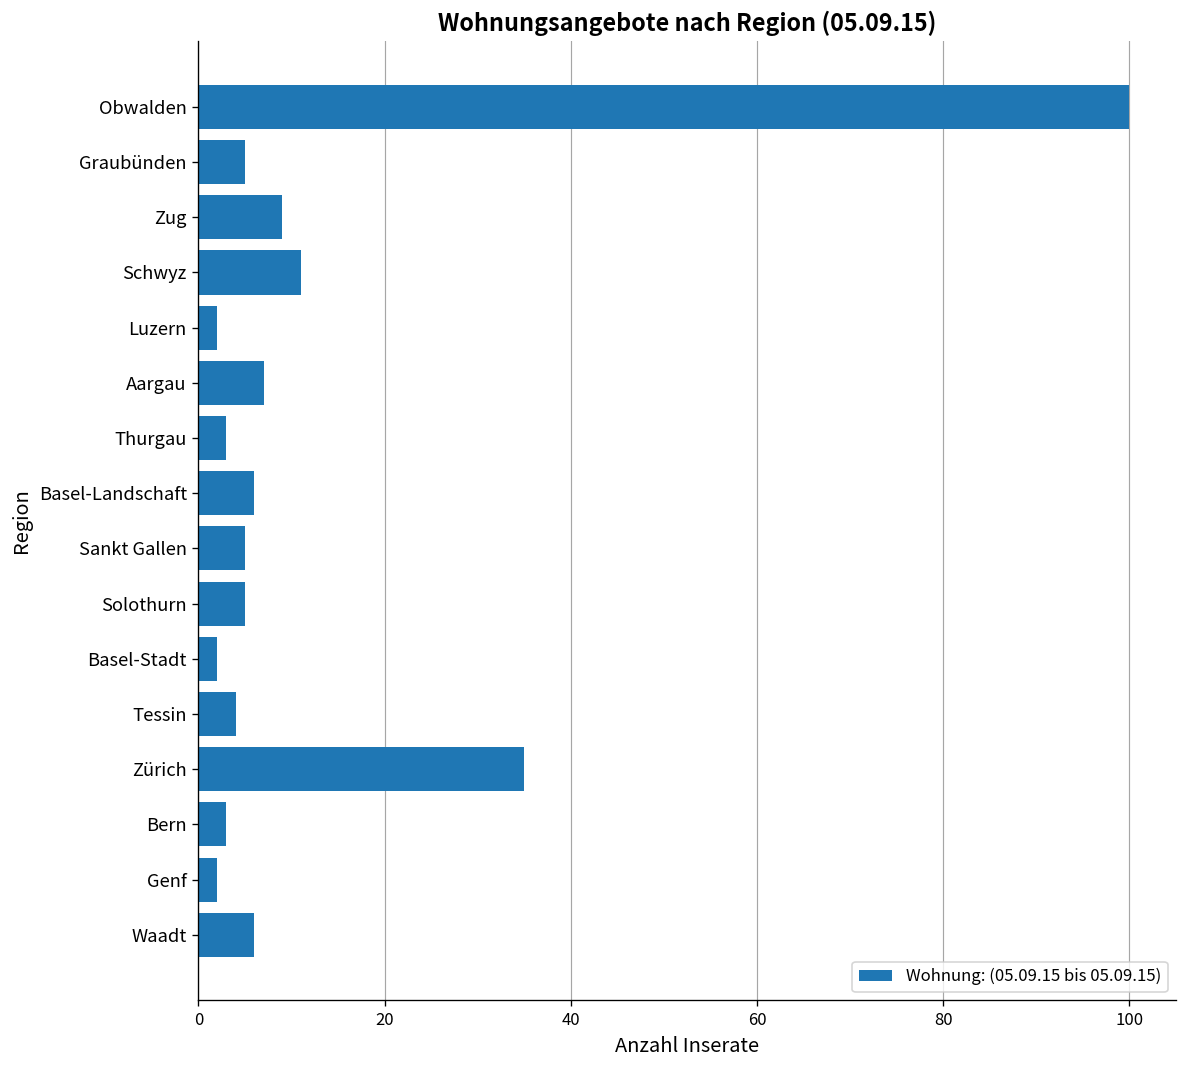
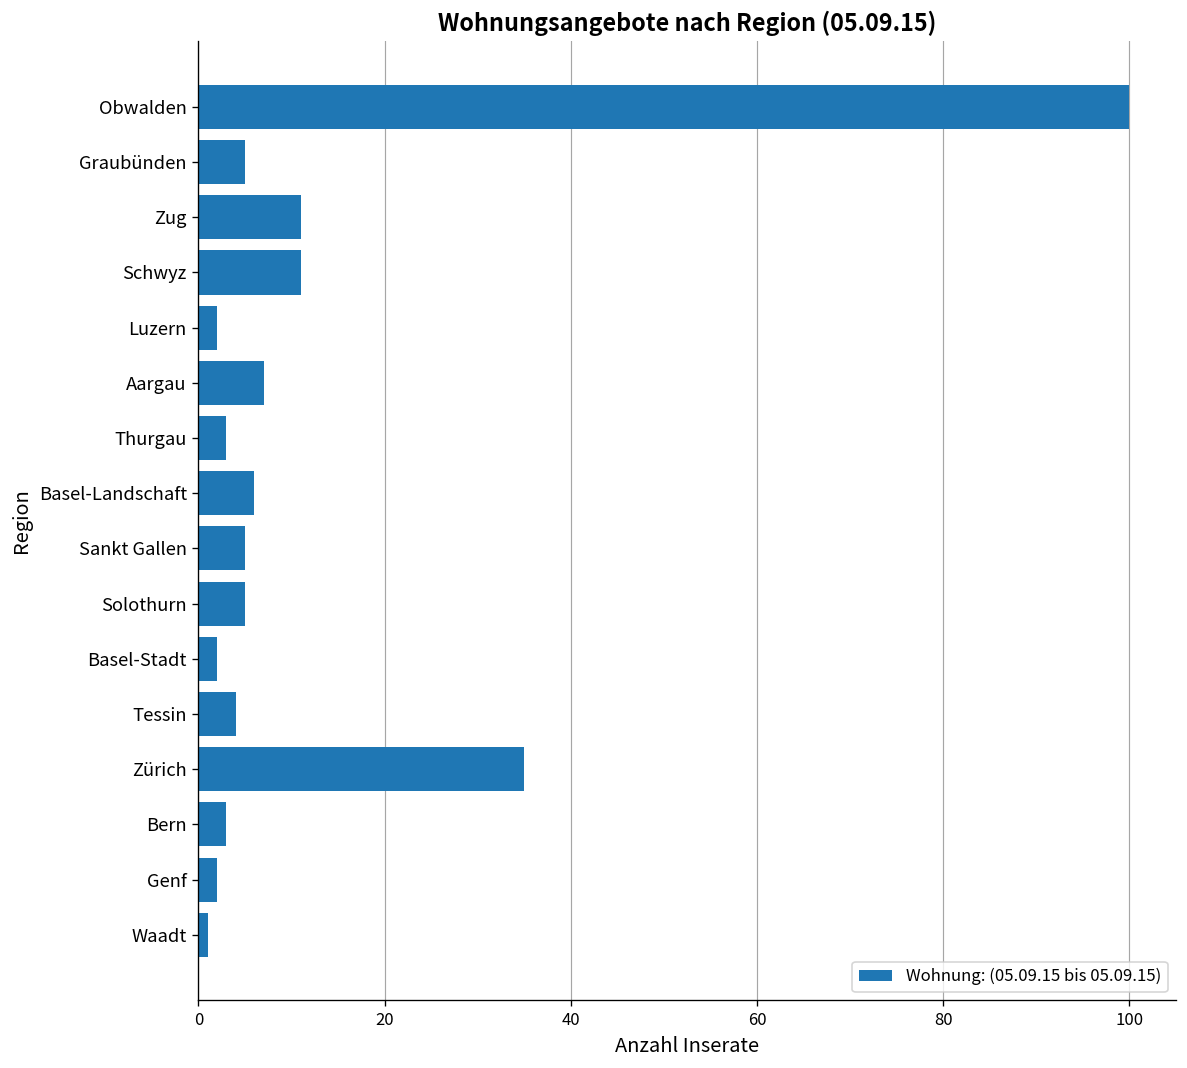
Zug: 9 -> 11
Waadt: 6 -> 1
